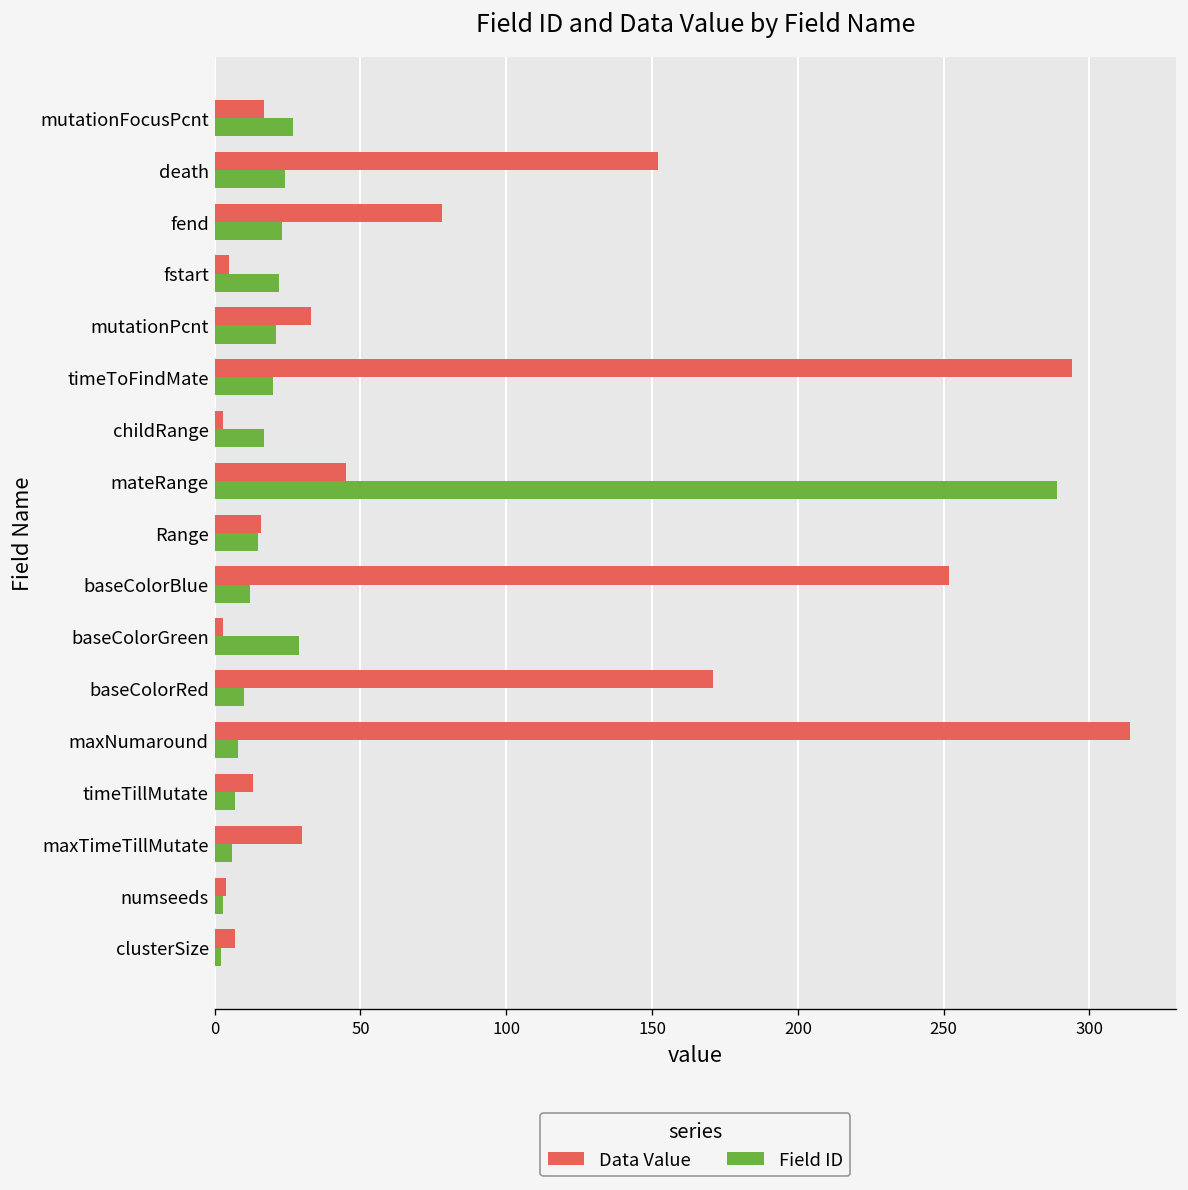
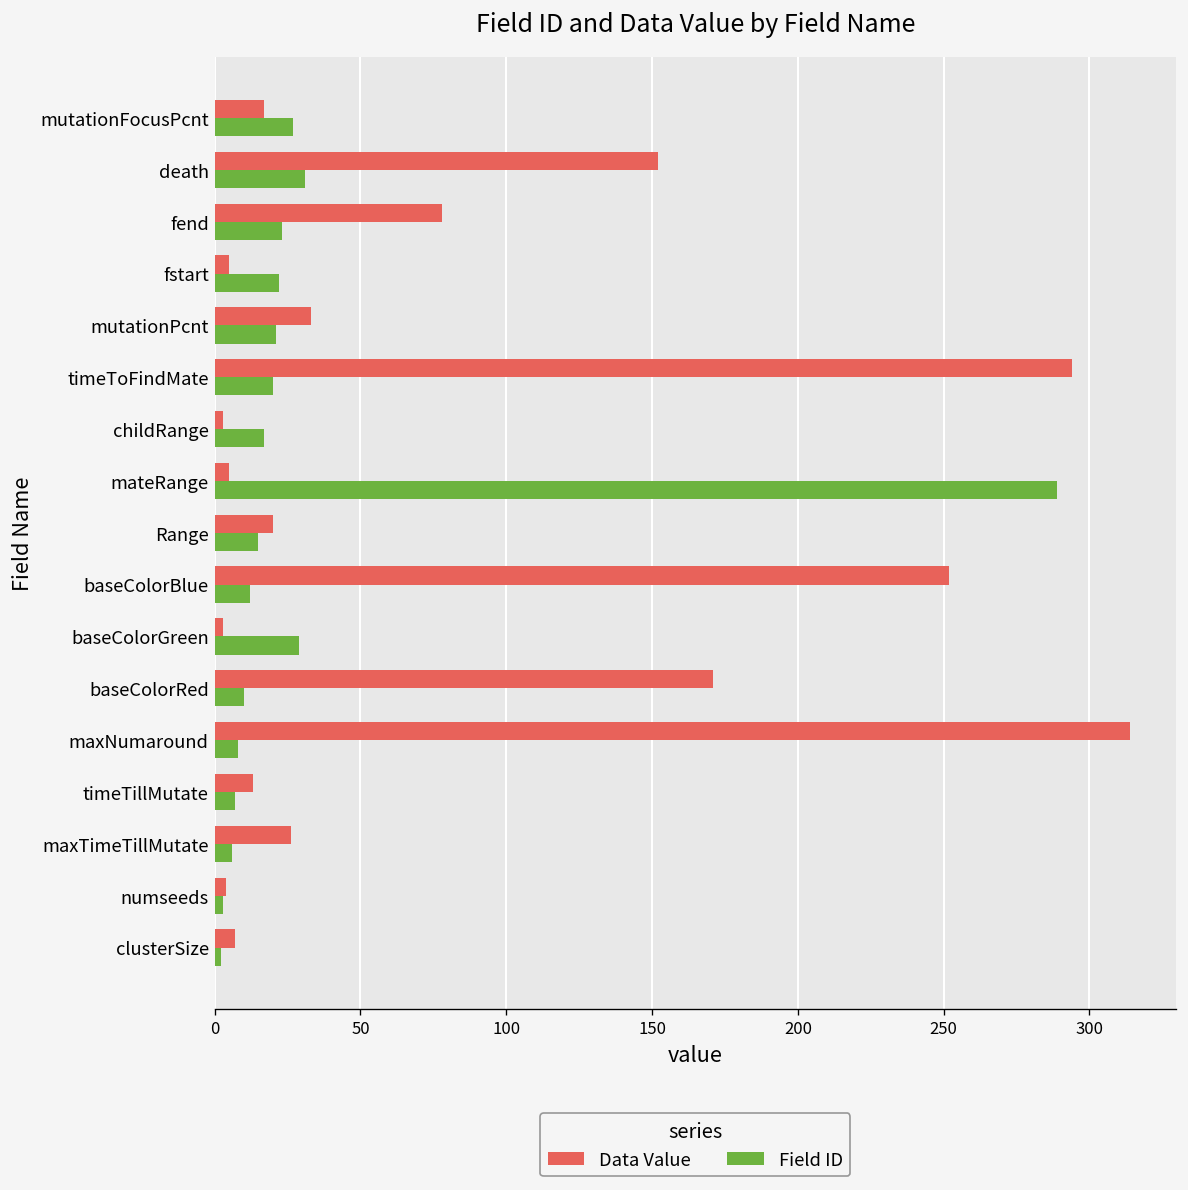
Field ID, death: 24 -> 31
Data Value, mateRange: 45 -> 5
Data Value, Range: 16 -> 20
Data Value, maxTimeTillMutate: 30 -> 26
